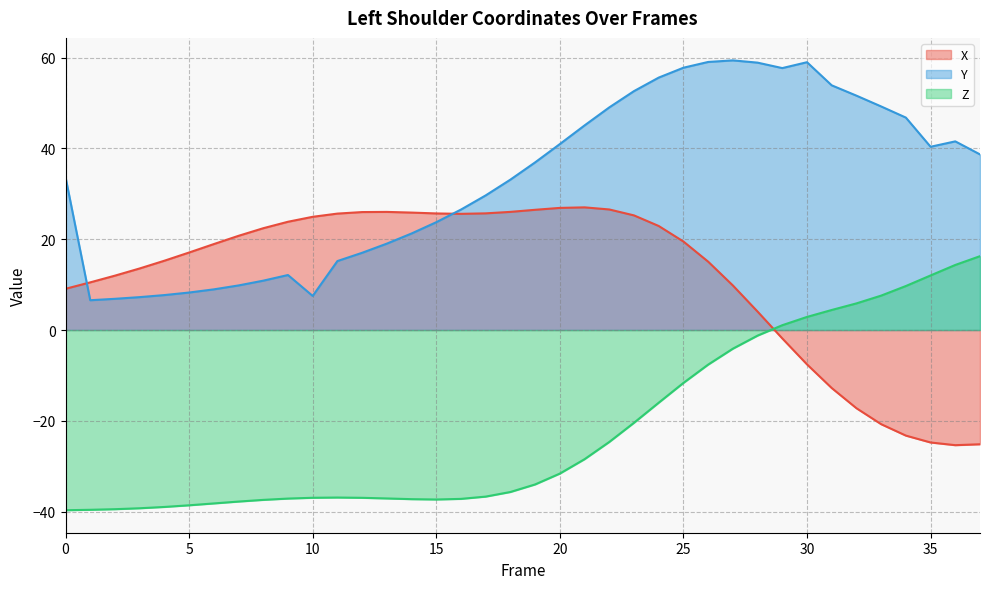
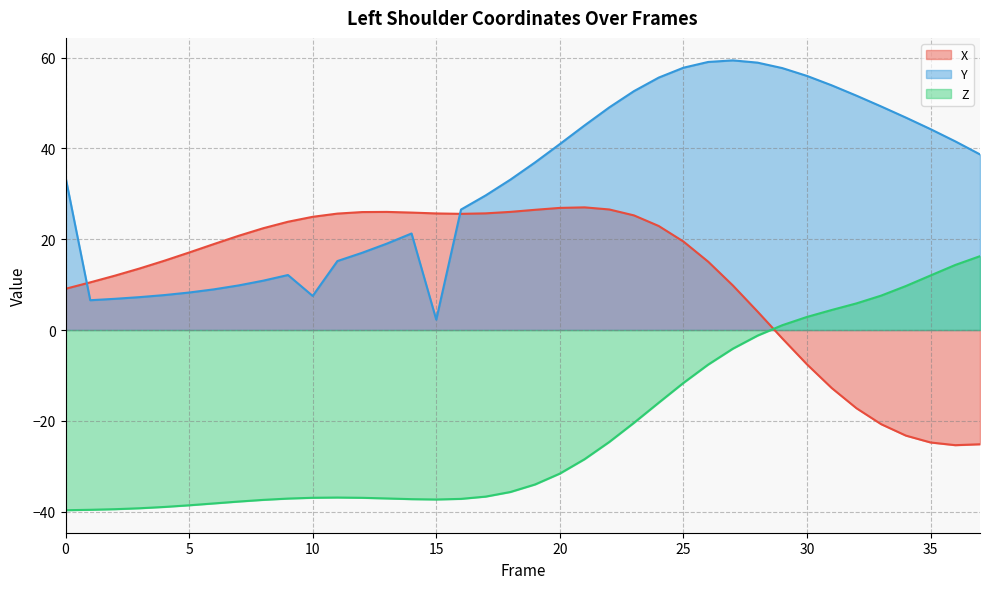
Y, 15: 24 -> 2
Y, 30: 59 -> 56
Y, 35: 40 -> 44
